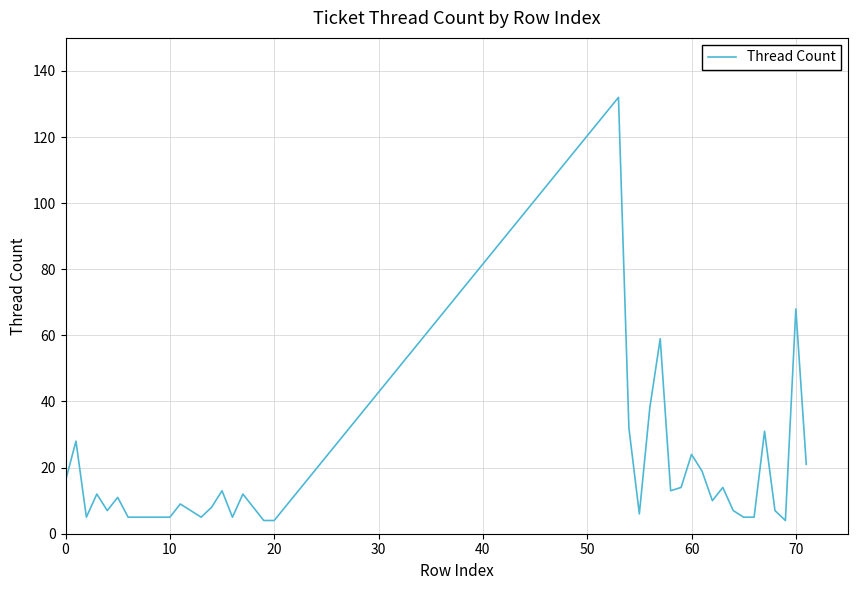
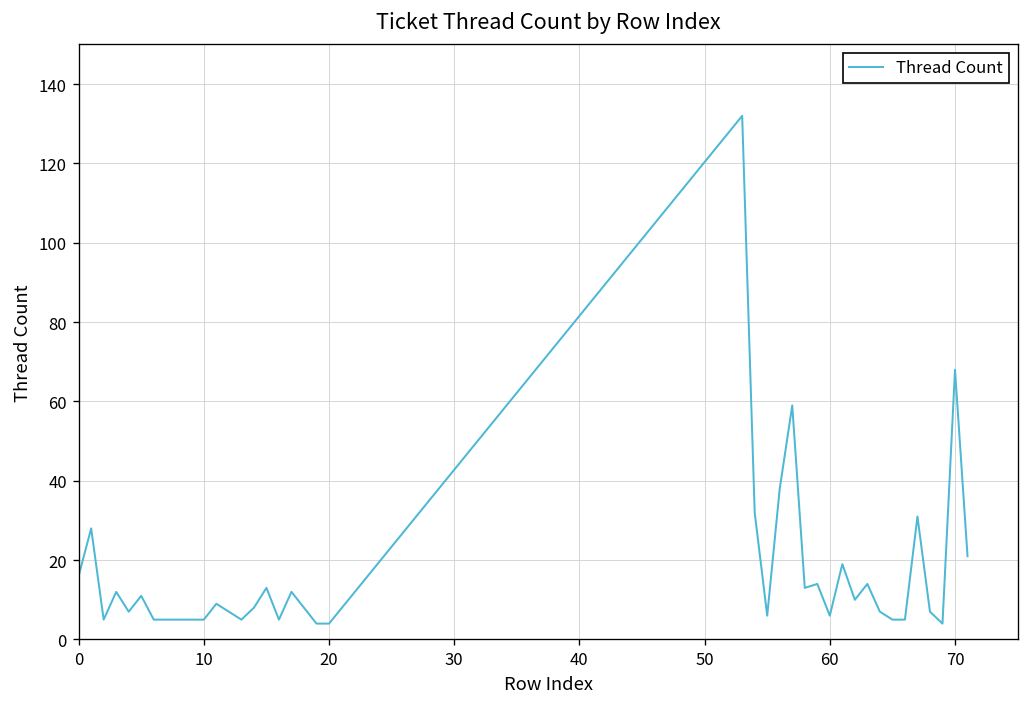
60: 24 -> 6
